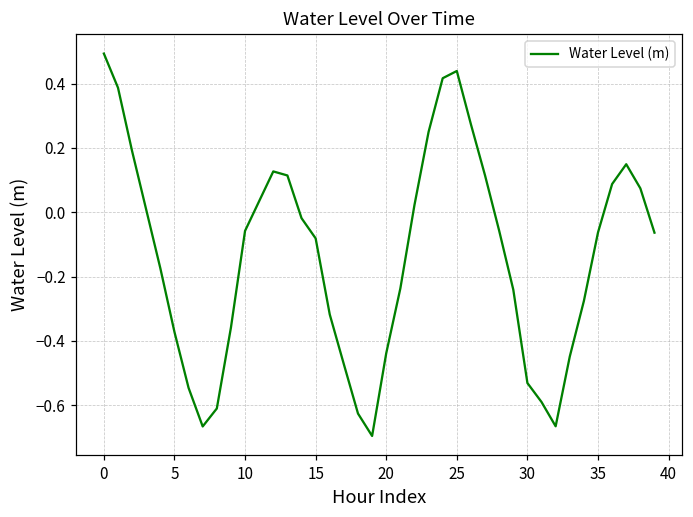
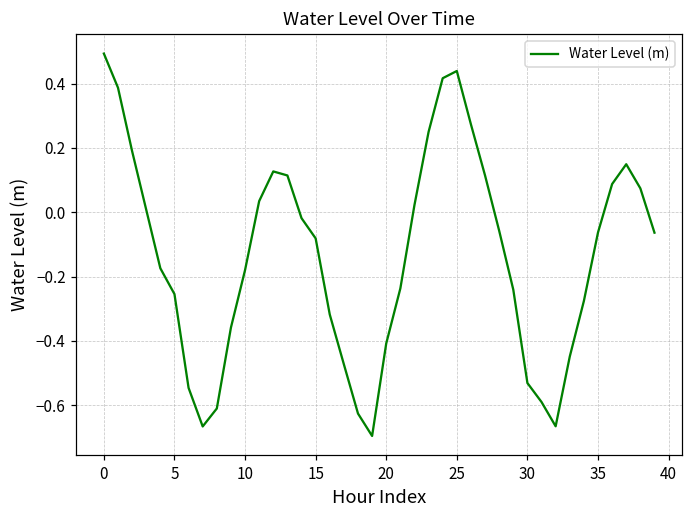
5: -0.37 -> -0.25
10: -0.06 -> -0.18
20: -0.44 -> -0.41
